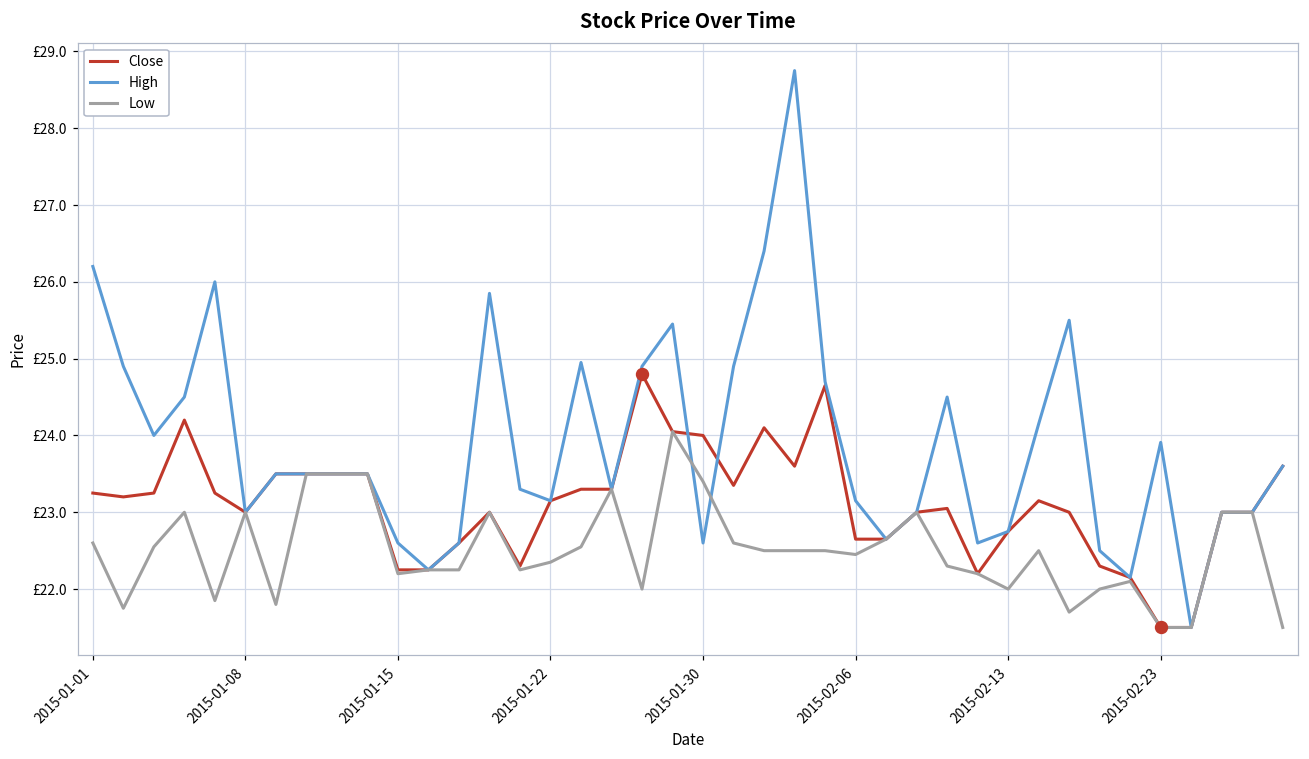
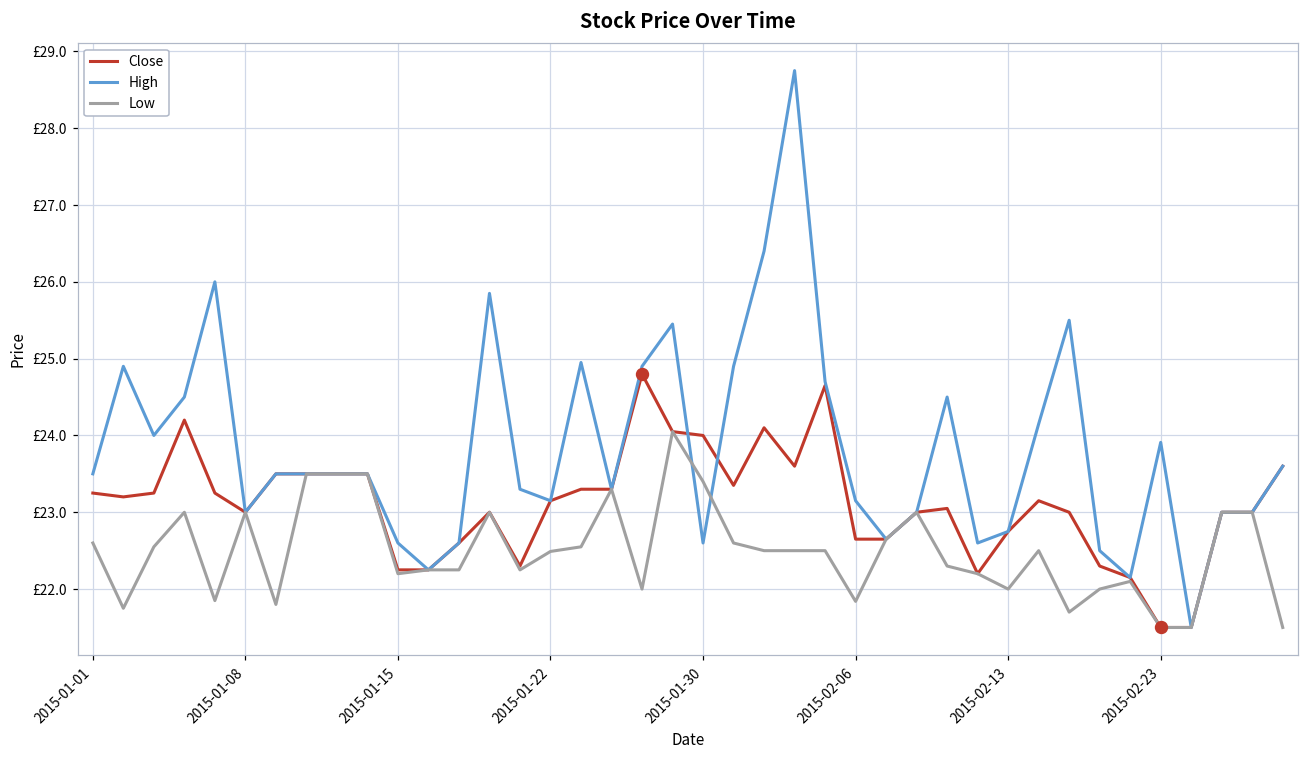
High, 2015-01-01: £26.2 -> £23.5
Low, 2015-01-22: £22.4 -> £22.5
Low, 2015-02-06: £22.5 -> £21.8
